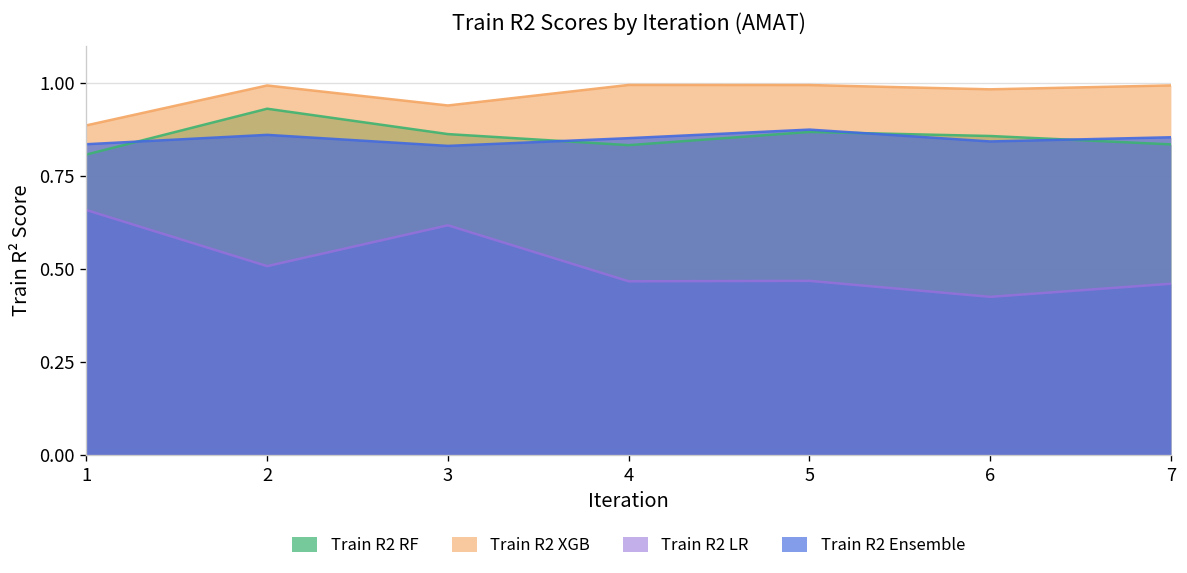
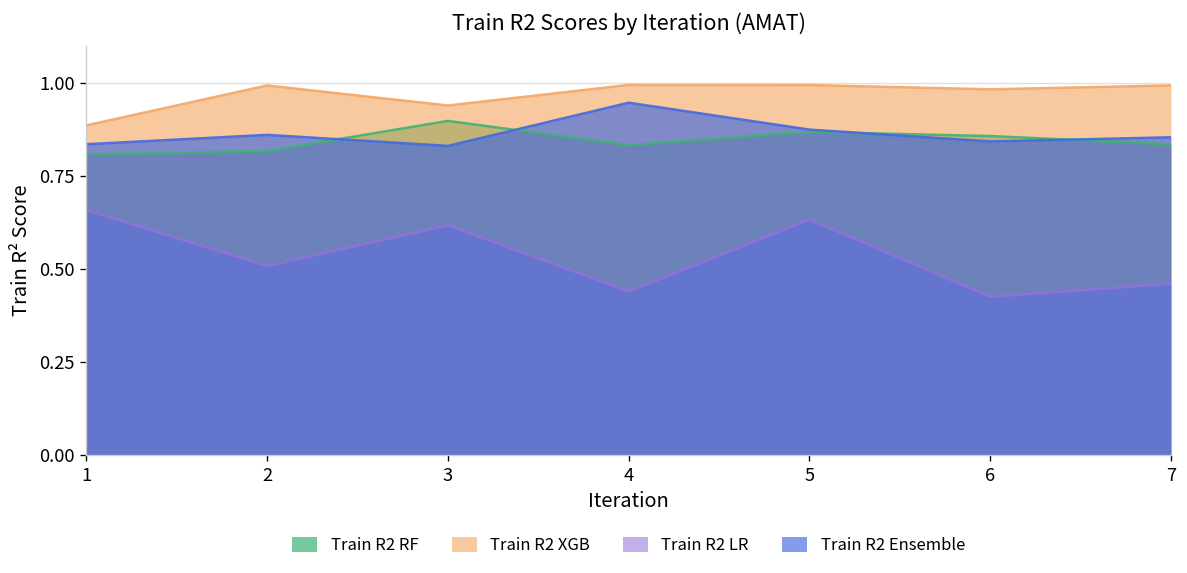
Train R2 RF, 2: 0.93 -> 0.82
Train R2 RF, 3: 0.86 -> 0.90
Train R2 LR, 4: 0.47 -> 0.44
Train R2 Ensemble, 4: 0.85 -> 0.95
Train R2 LR, 5: 0.47 -> 0.63
